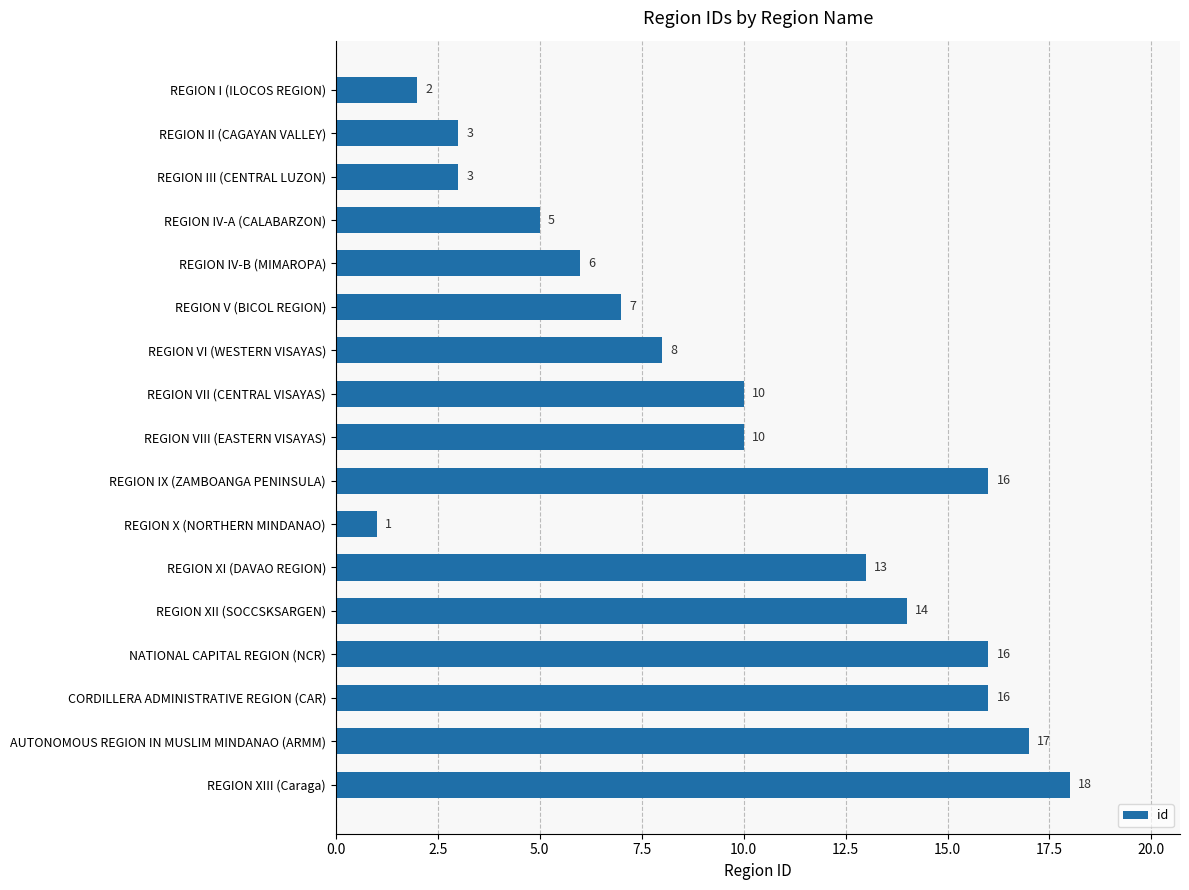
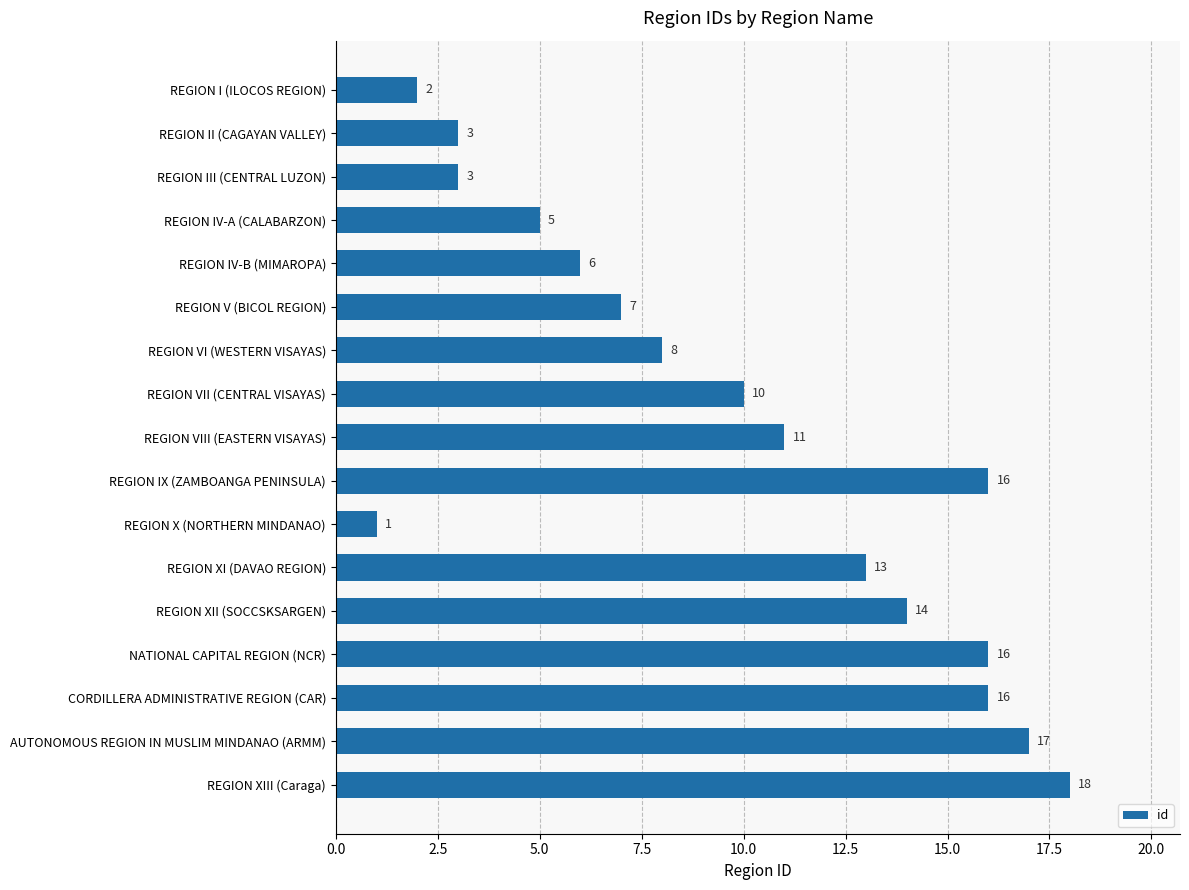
REGION VIII (EASTERN VISAYAS): 10 -> 11
